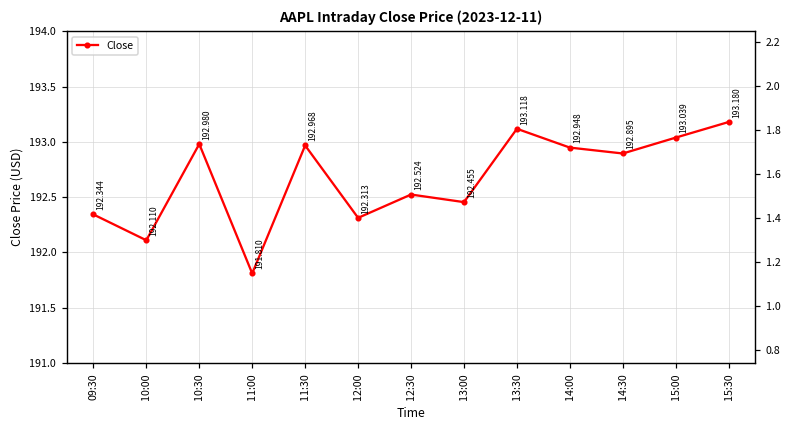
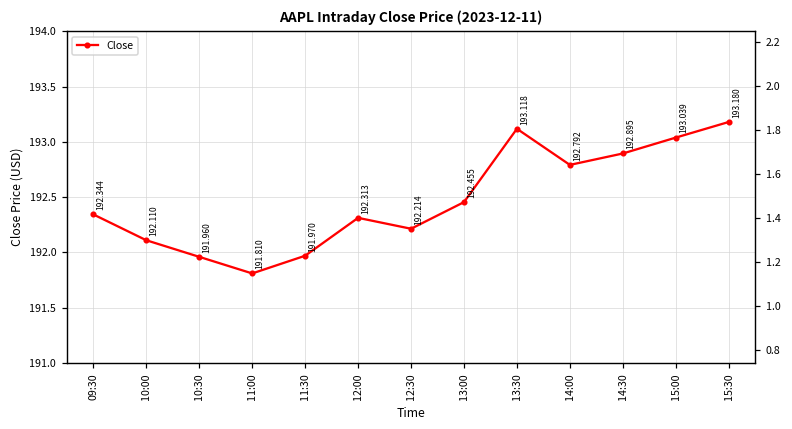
10:30: 192.980 -> 191.960
11:30: 192.968 -> 191.970
12:30: 192.524 -> 192.214
14:00: 192.948 -> 192.792
